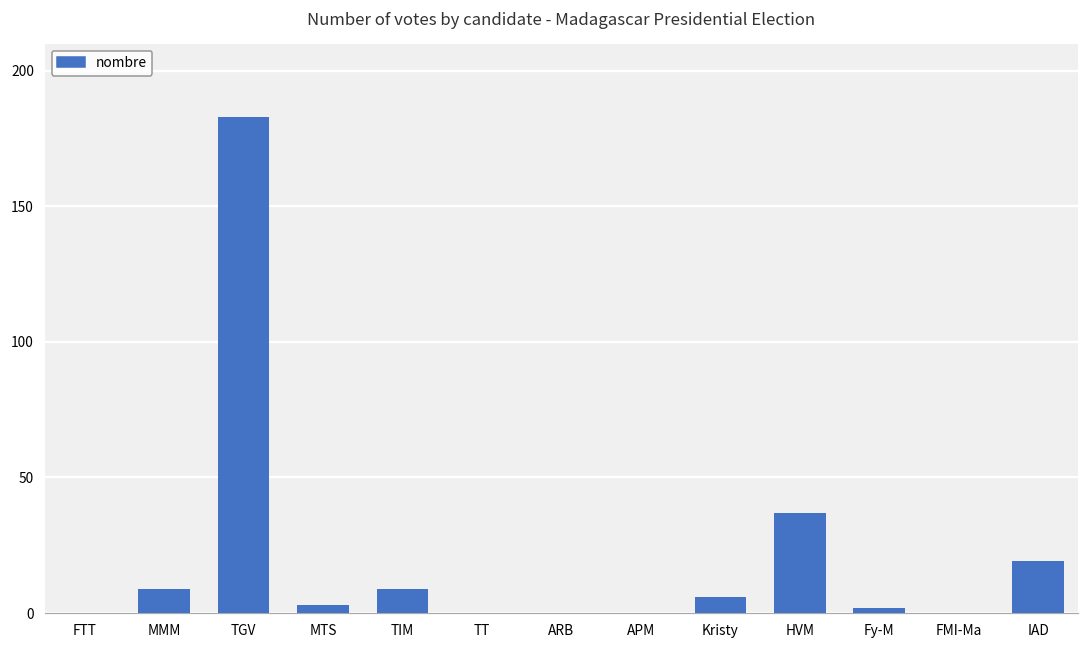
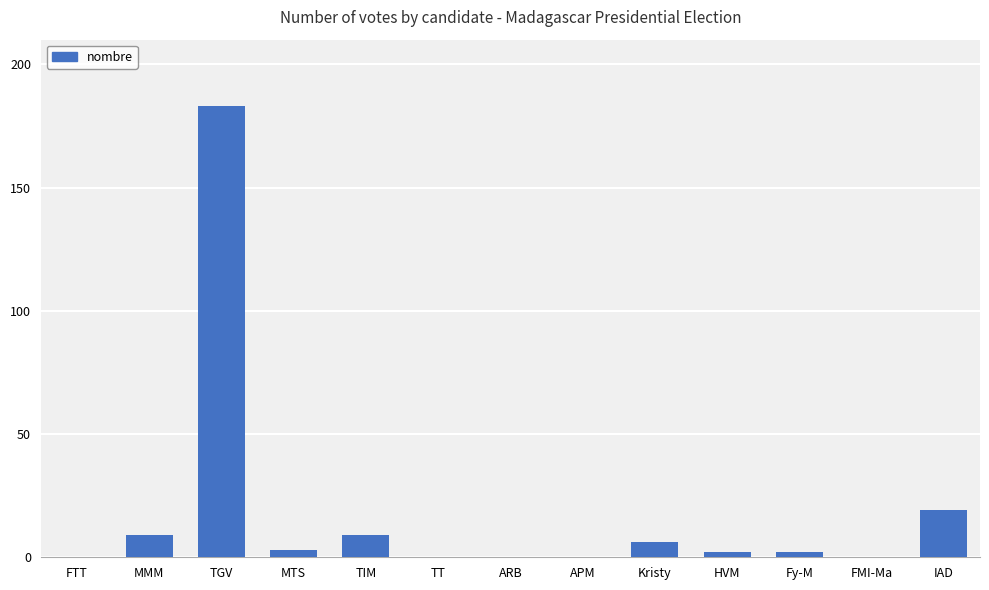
HVM: 37 -> 2
